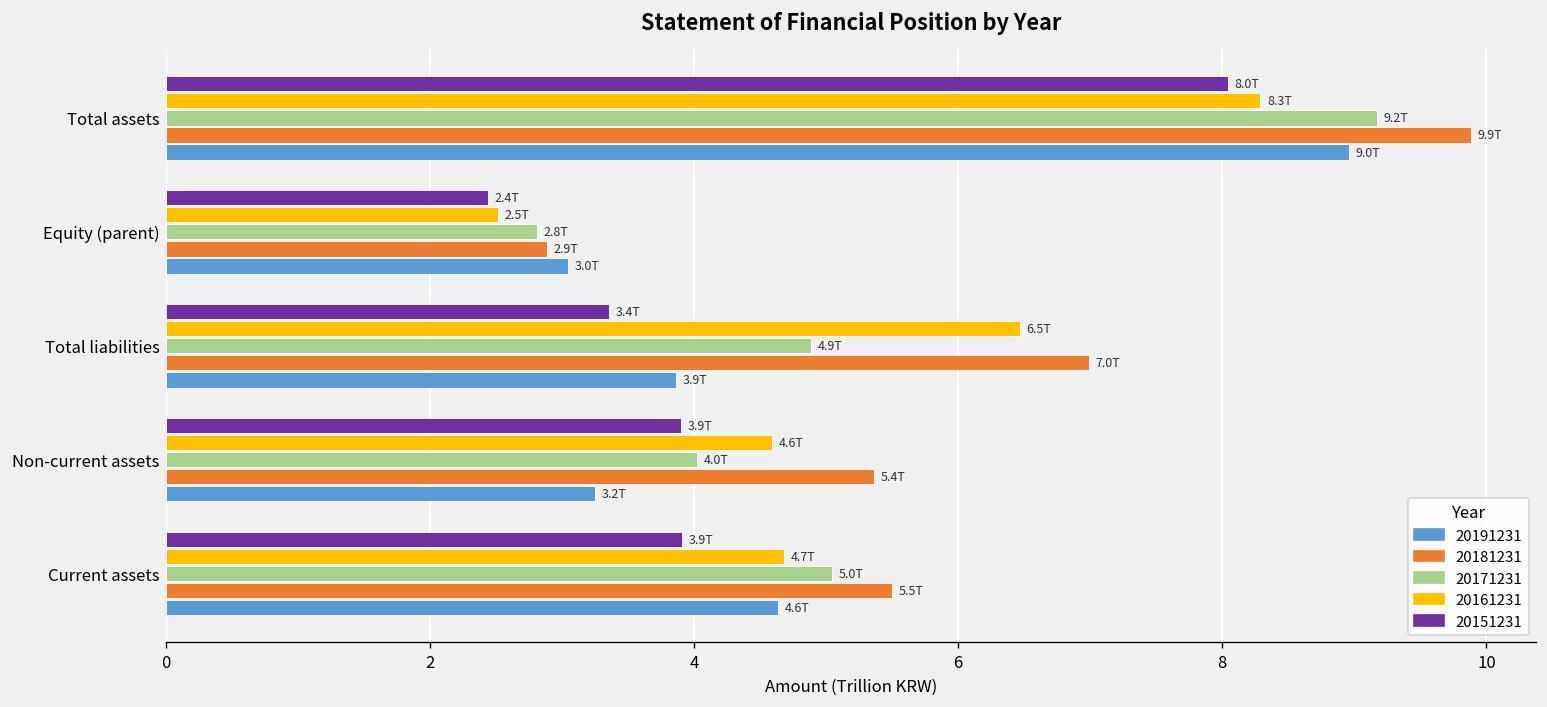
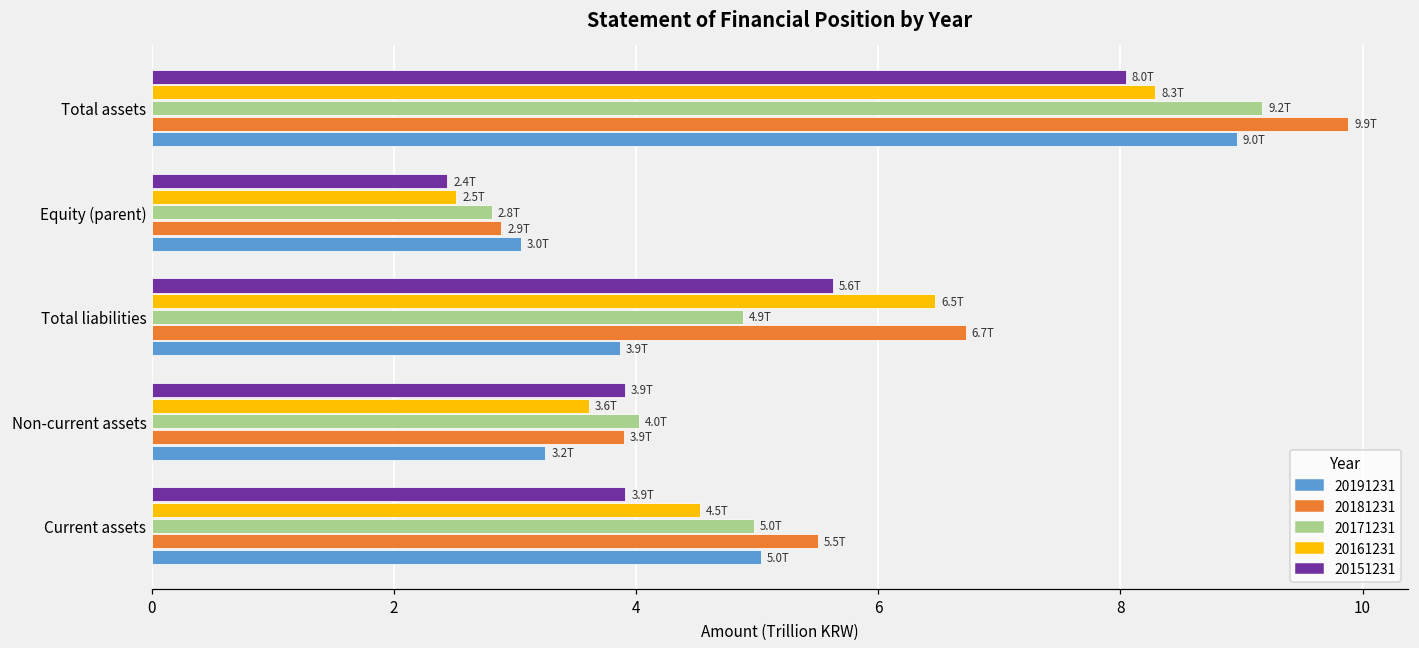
20151231, Total liabilities: 3.4T -> 5.6T
20181231, Total liabilities: 7.0T -> 6.7T
20161231, Non-current assets: 4.6T -> 3.6T
20181231, Non-current assets: 5.4T -> 3.9T
20161231, Current assets: 4.7T -> 4.5T
20171231, Current assets: 5.05 -> 4.97
20191231, Current assets: 4.6T -> 5.0T
